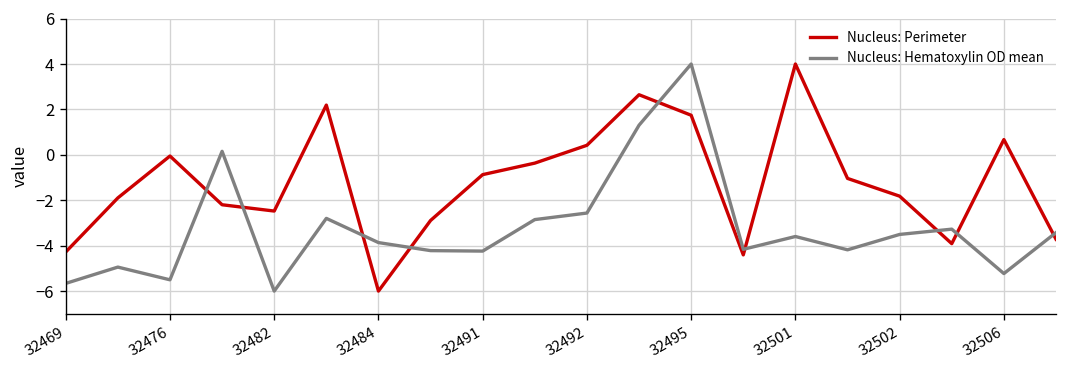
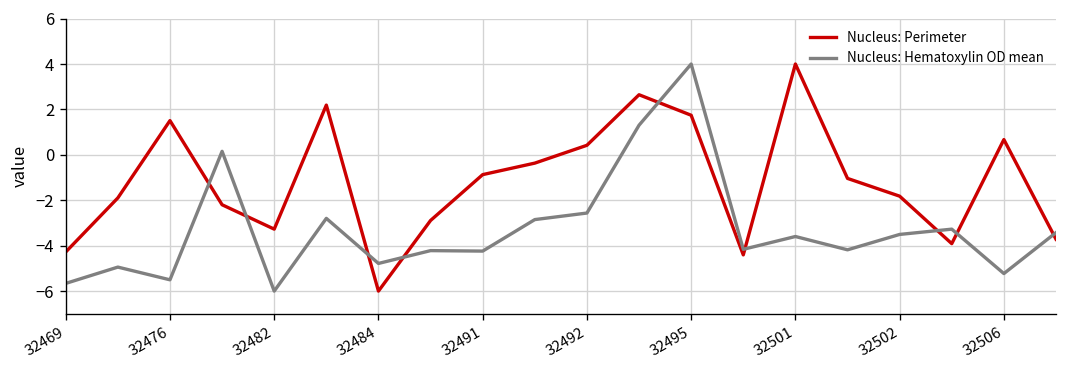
Nucleus: Perimeter, 32476: -0.1 -> 1.5
Nucleus: Perimeter, 32482: -2.5 -> -3.3
Nucleus: Hematoxylin OD mean, 32484: -3.9 -> -4.8
